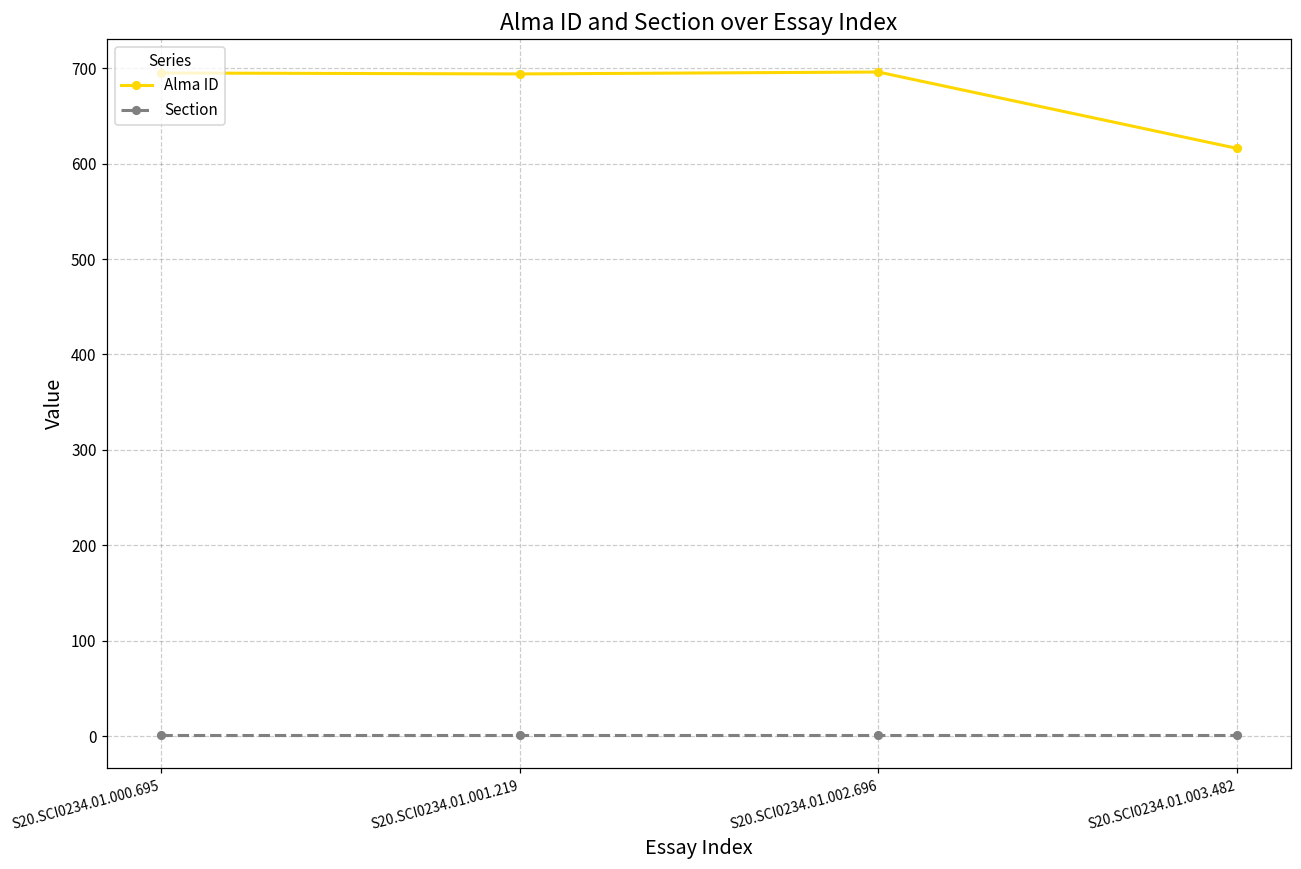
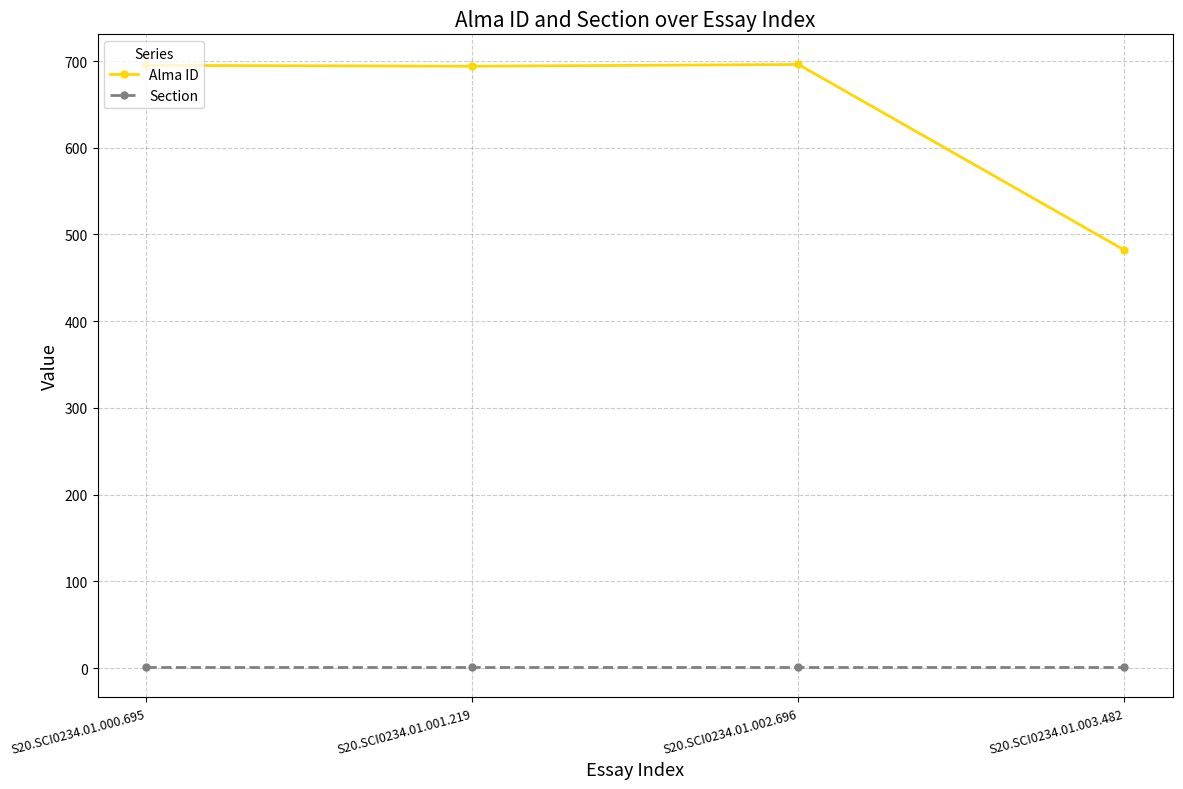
Alma ID, S20.SCI0234.01.003.482: 620 -> 480
